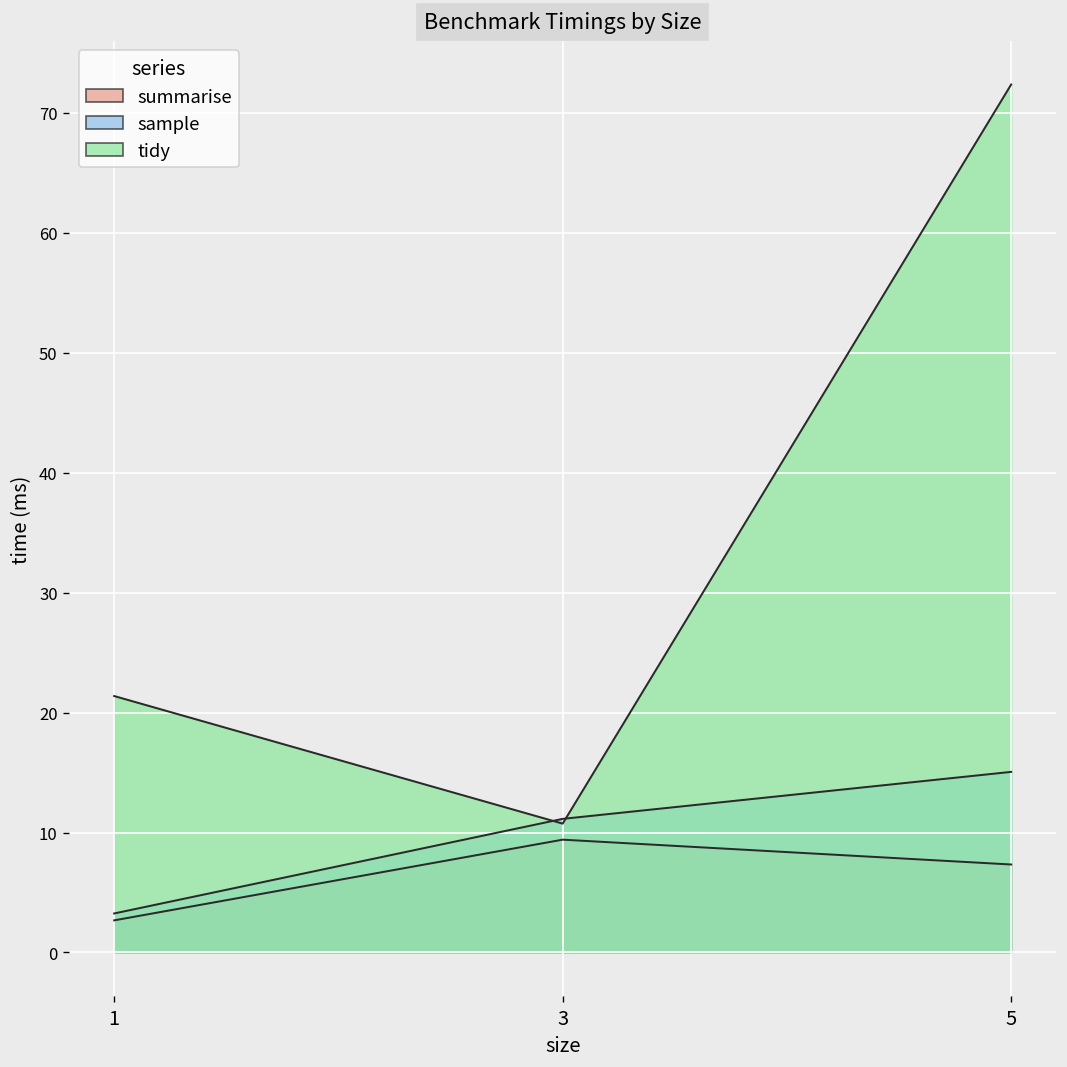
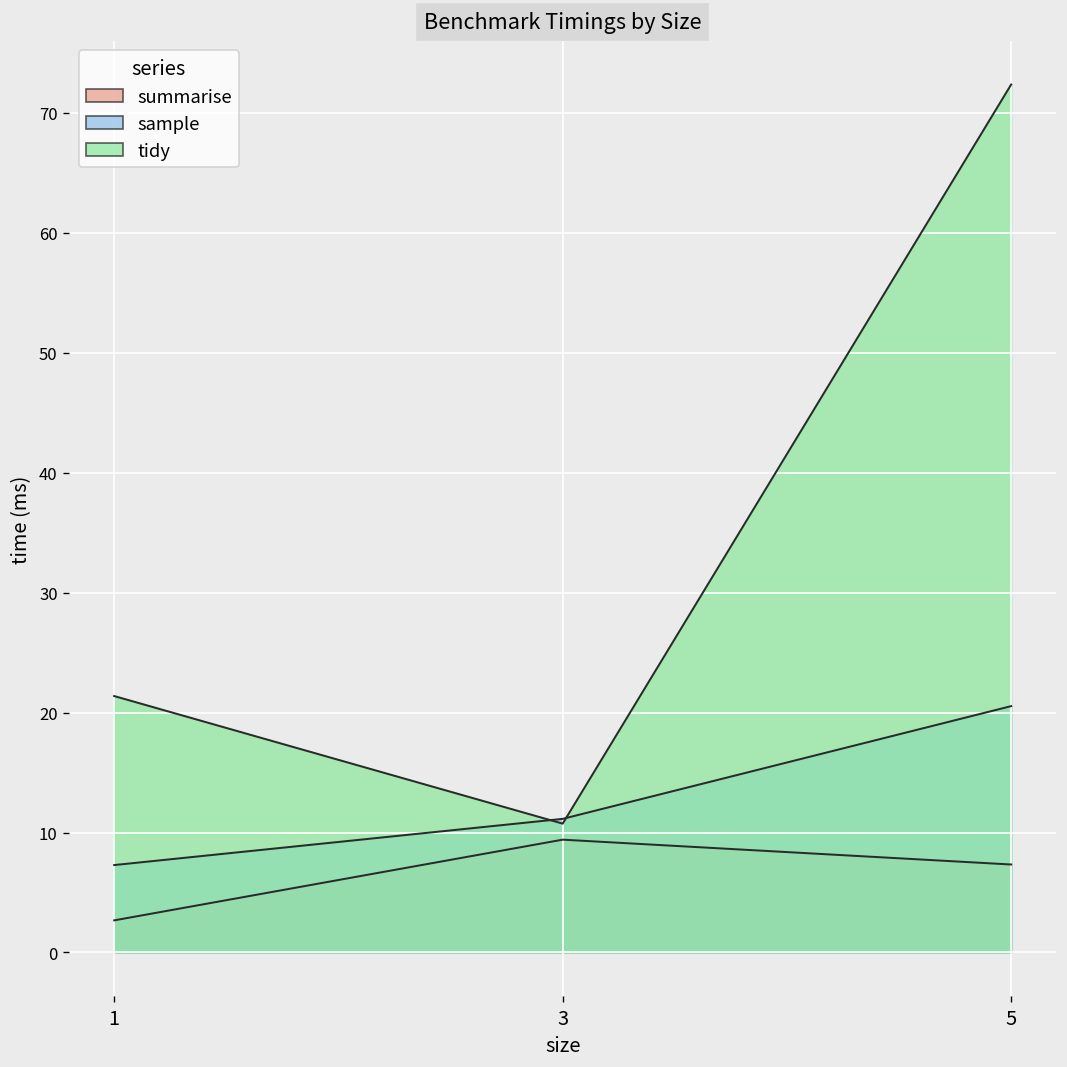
sample, 1: 3 -> 7
sample, 5: 15 -> 21
